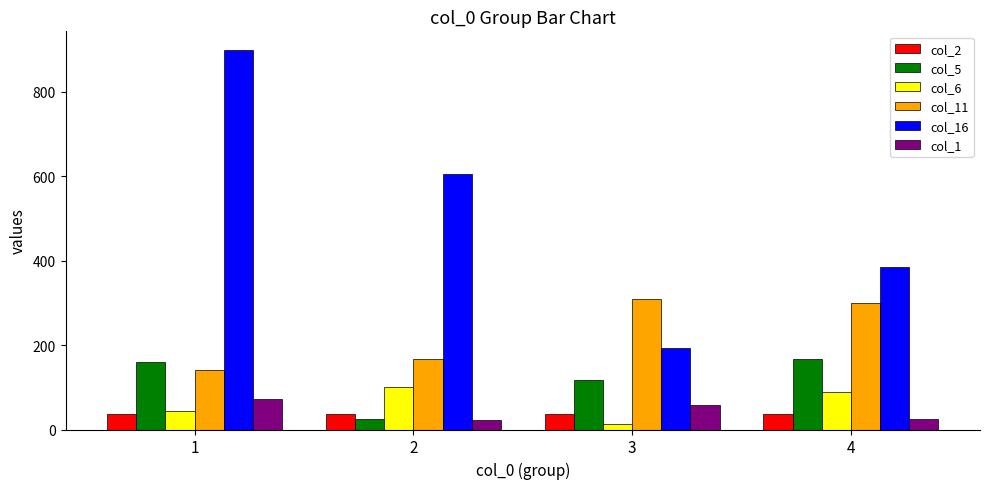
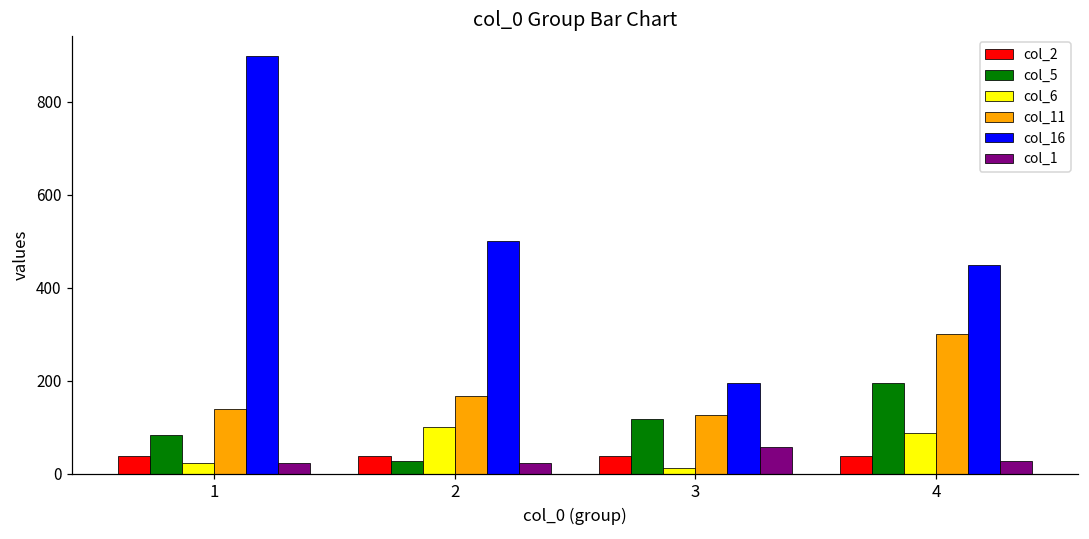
col_5, 1: 160 -> 80
col_6, 1: 40 -> 20
col_1, 1: 70 -> 20
col_16, 2: 610 -> 500
col_11, 3: 310 -> 130
col_5, 4: 170 -> 190
col_16, 4: 390 -> 450
